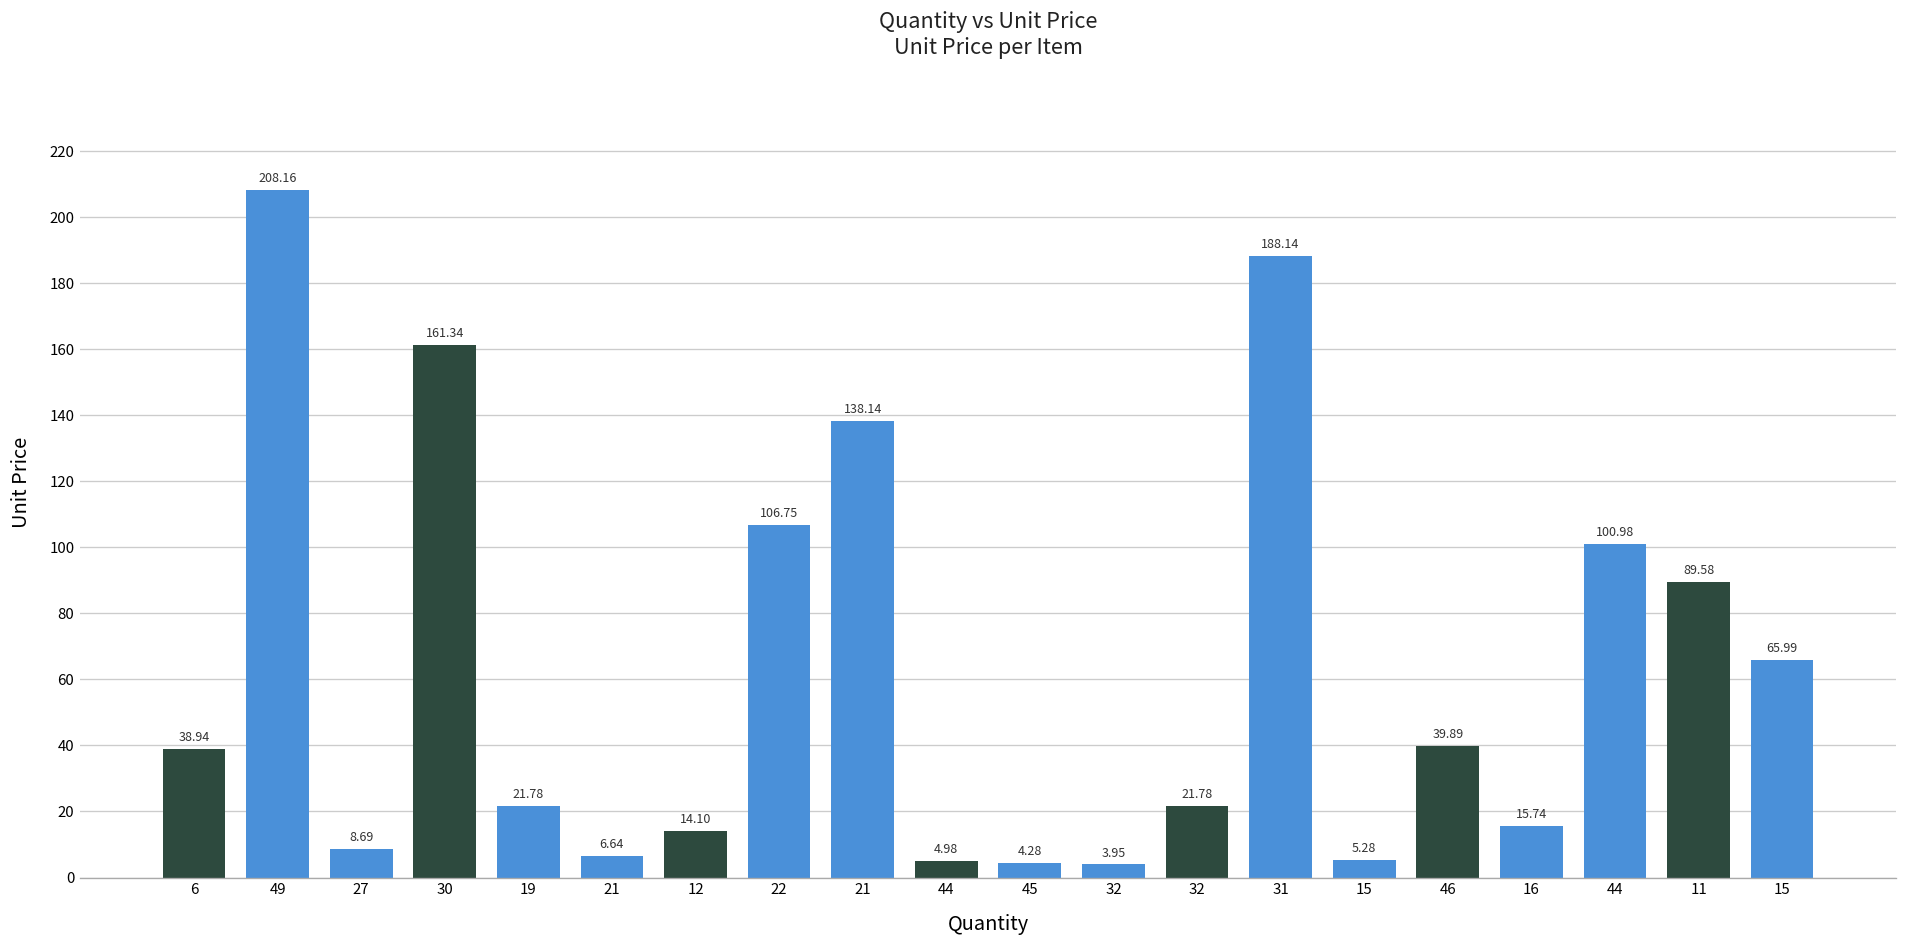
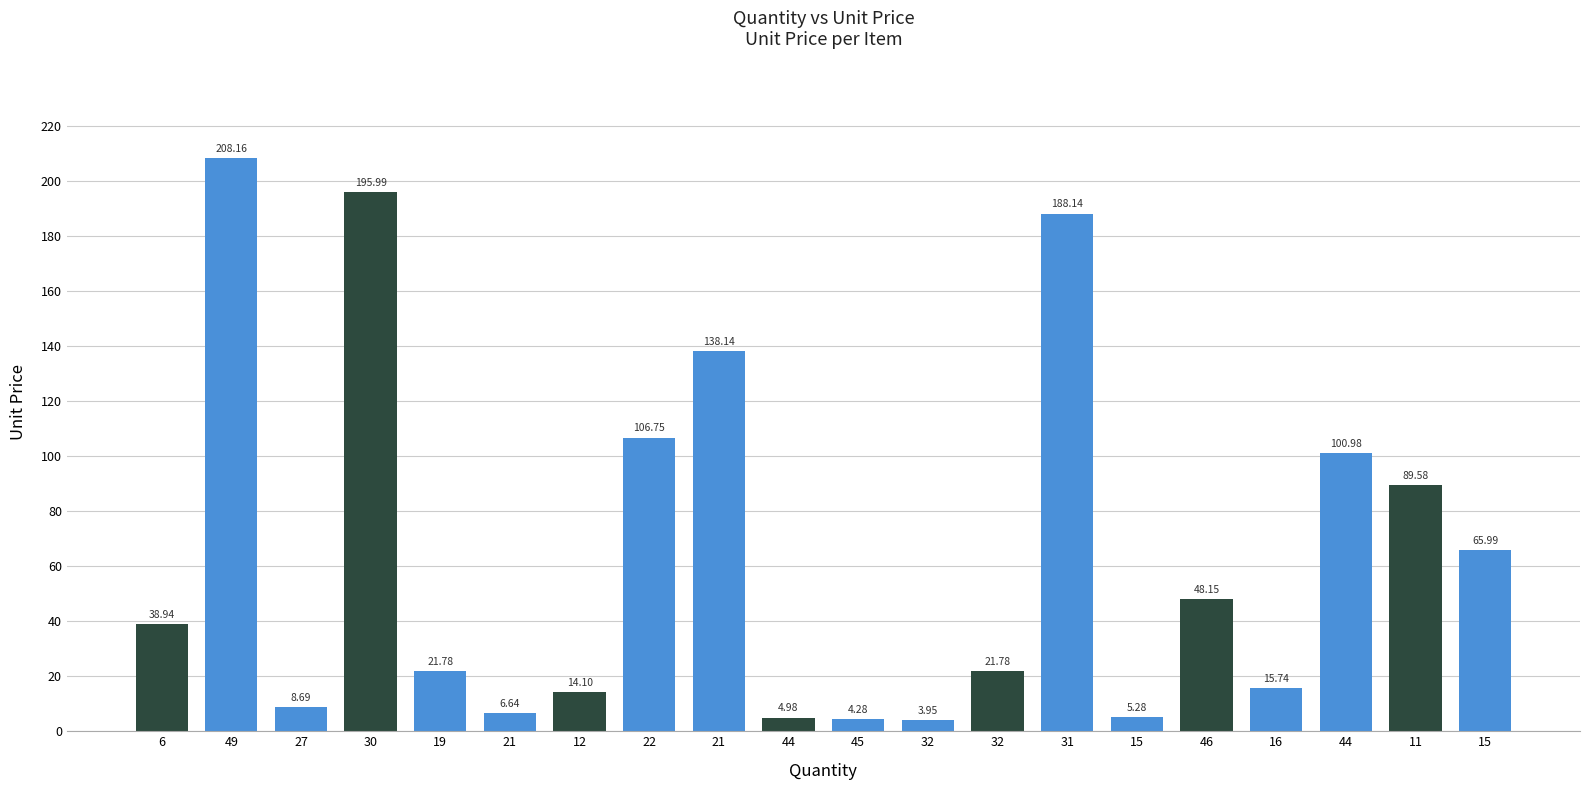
30: 161.34 -> 195.99
46: 39.89 -> 48.15
